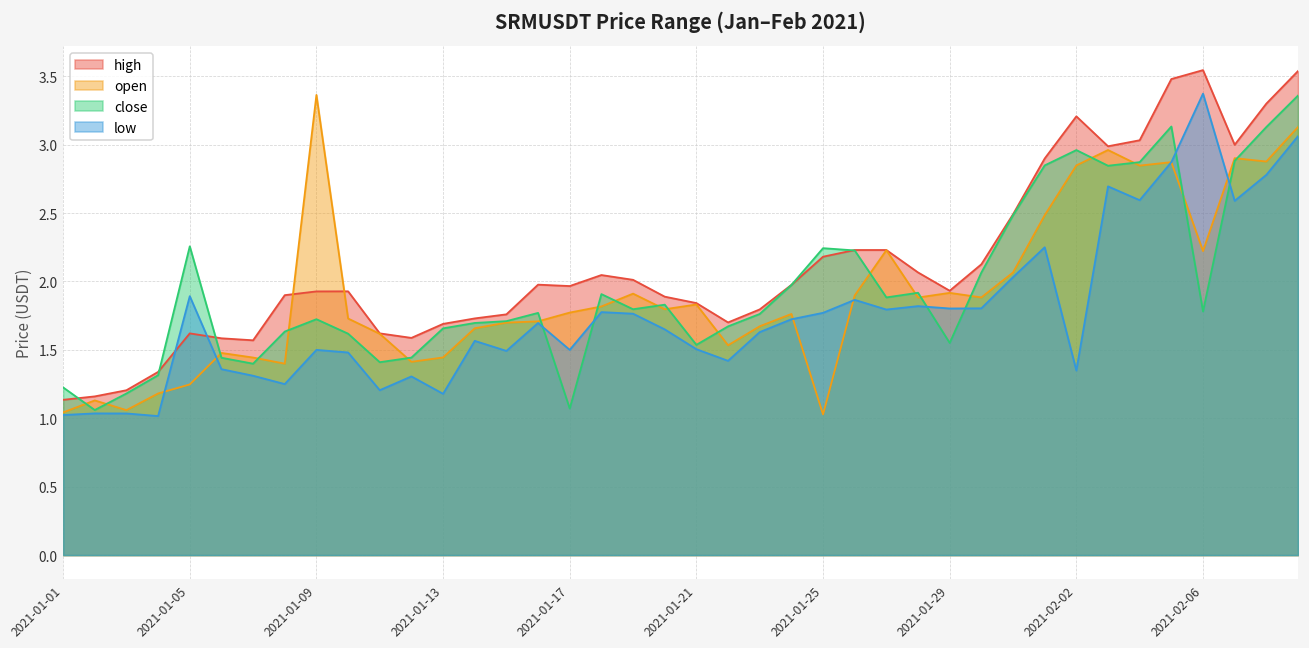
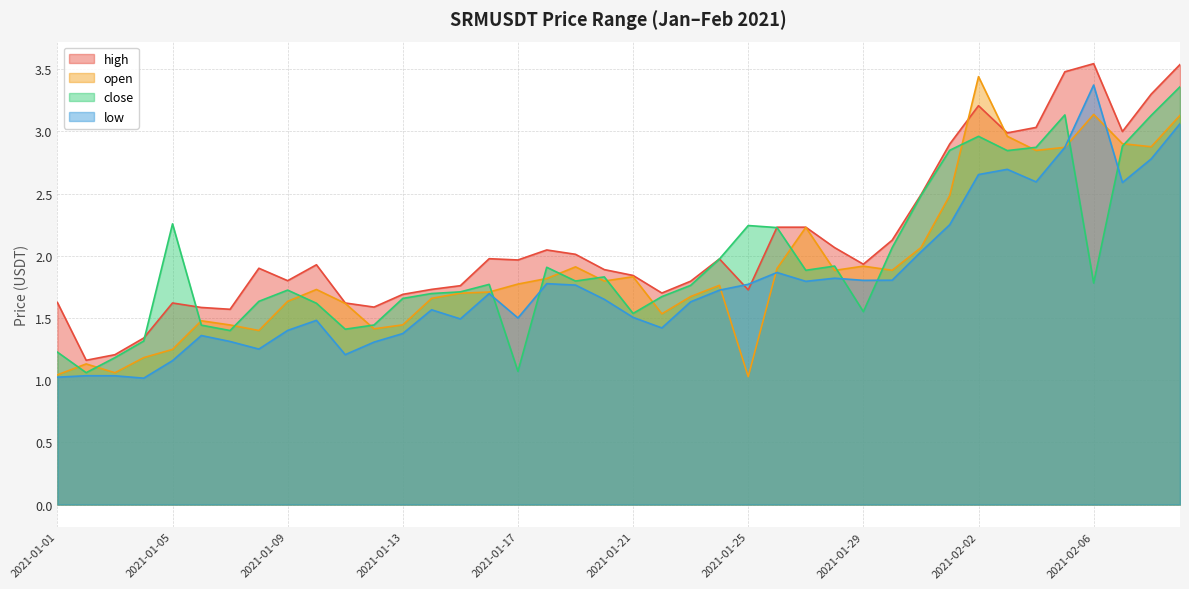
high, 2021-01-01: 1.14 -> 1.63
low, 2021-01-05: 1.89 -> 1.16
high, 2021-01-09: 1.93 -> 1.80
open, 2021-01-09: 3.36 -> 1.63
low, 2021-01-09: 1.5 -> 1.4
low, 2021-01-13: 1.18 -> 1.38
high, 2021-01-25: 2.18 -> 1.73
open, 2021-02-02: 2.85 -> 3.44
low, 2021-02-02: 1.35 -> 2.65
open, 2021-02-06: 2.22 -> 3.14
